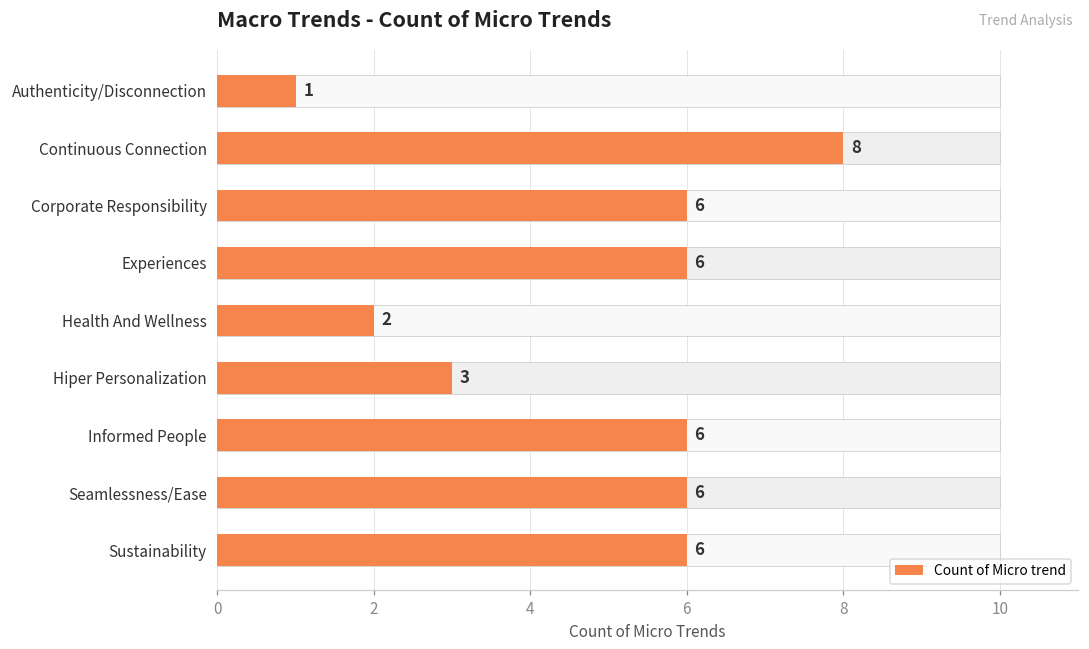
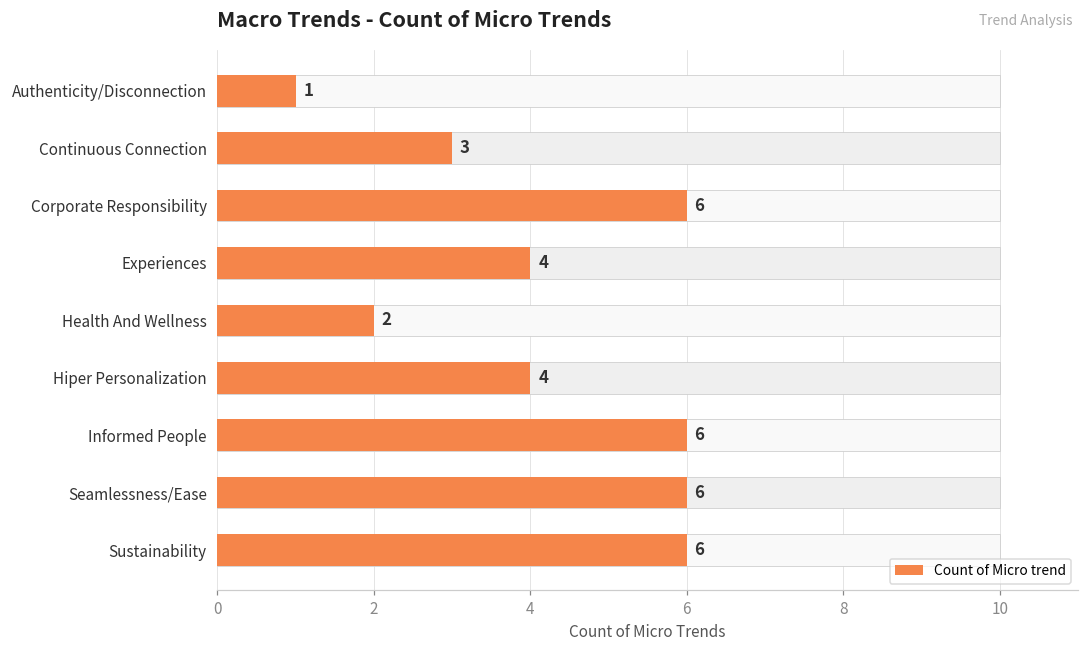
Count of Micro trend, Continuous Connection: 8 -> 3
Count of Micro trend, Experiences: 6 -> 4
Count of Micro trend, Hiper Personalization: 3 -> 4
